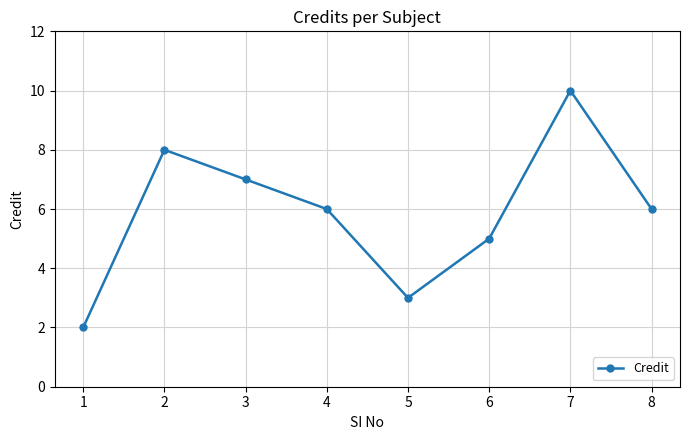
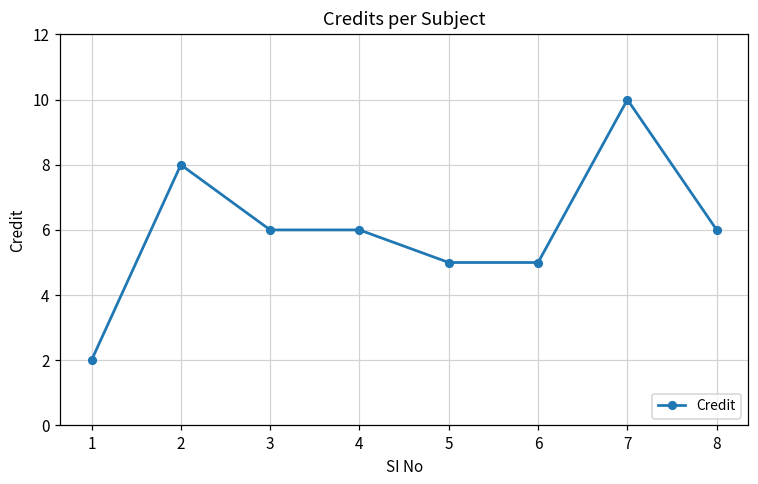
3: 7 -> 6
5: 3 -> 5
